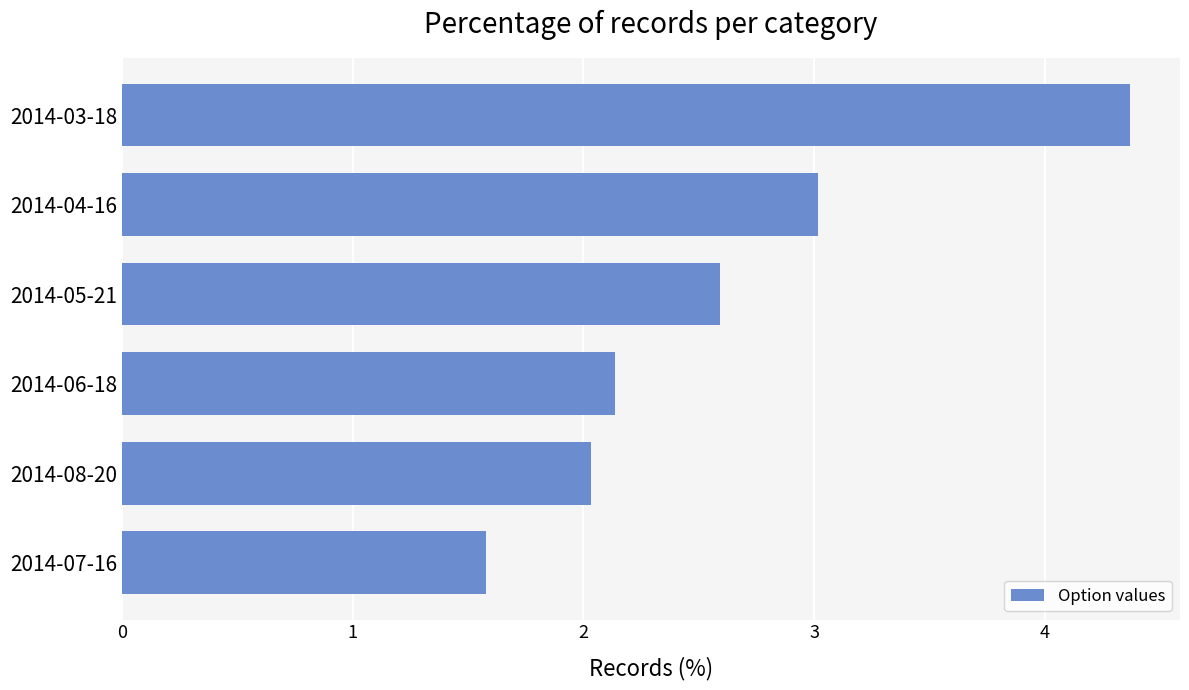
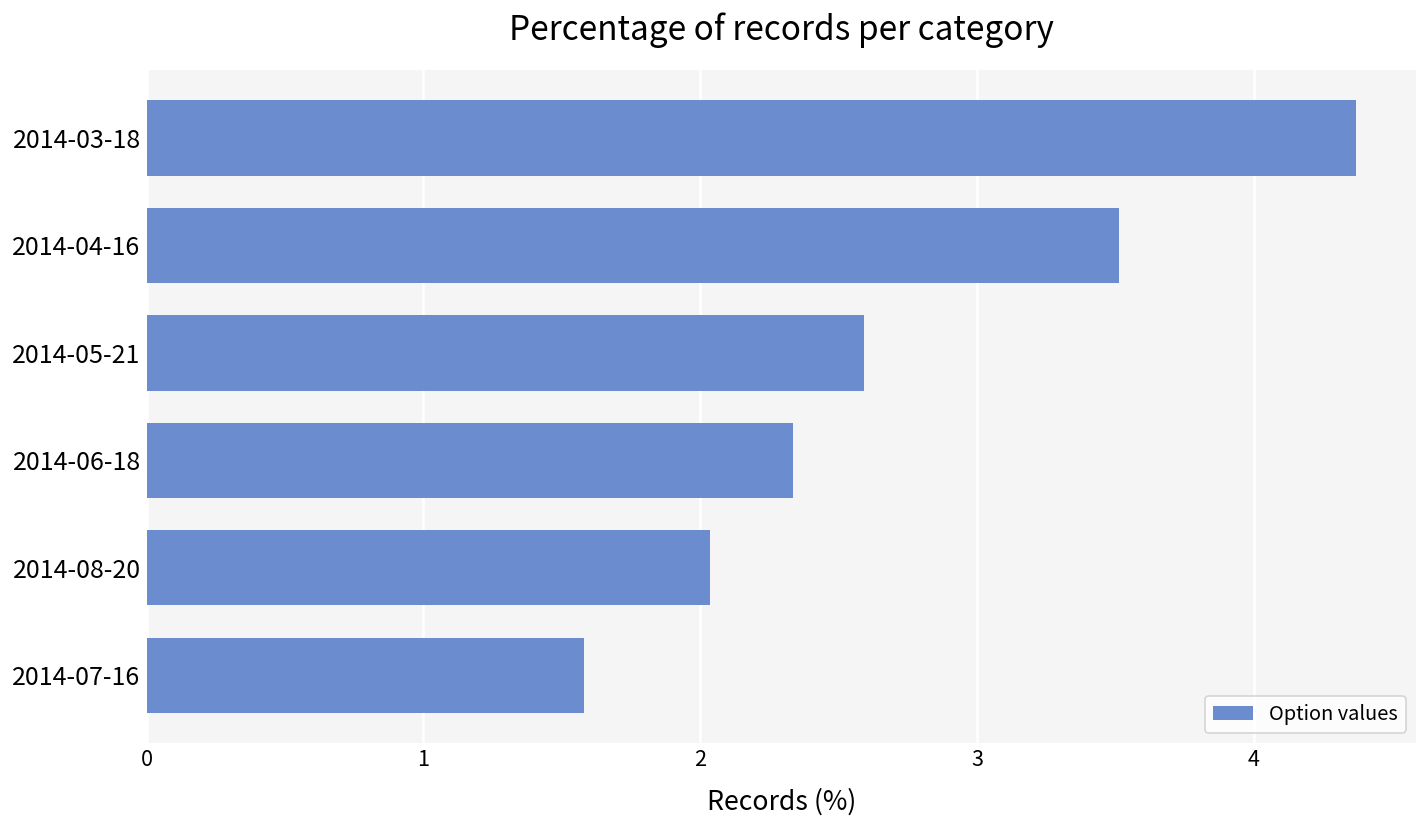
2014-04-16: 3.02 -> 3.51
2014-06-18: 2.13 -> 2.33
